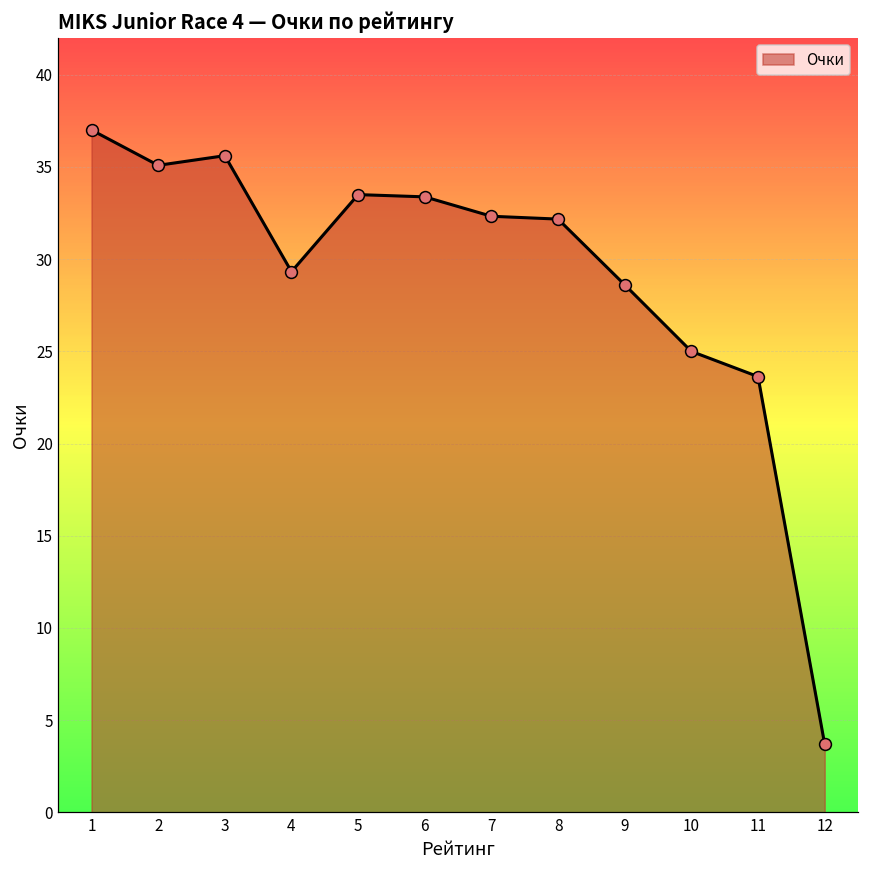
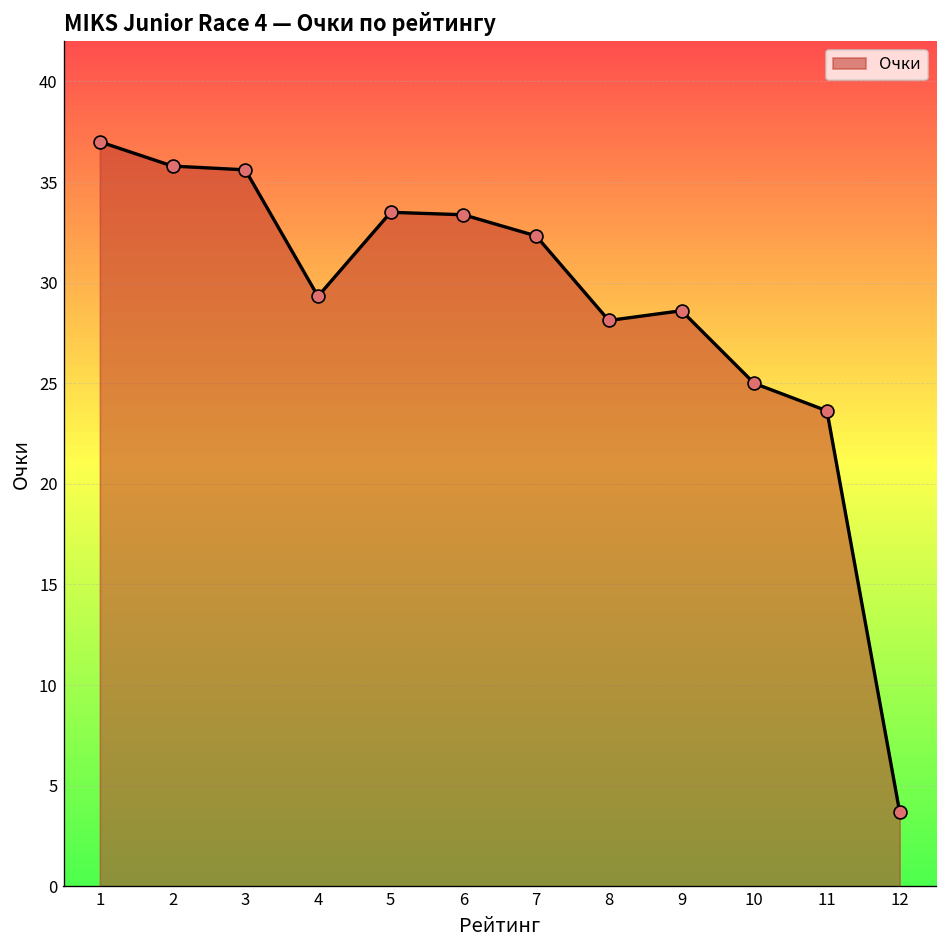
2: 35.1 -> 35.8
8: 32.2 -> 28.1
